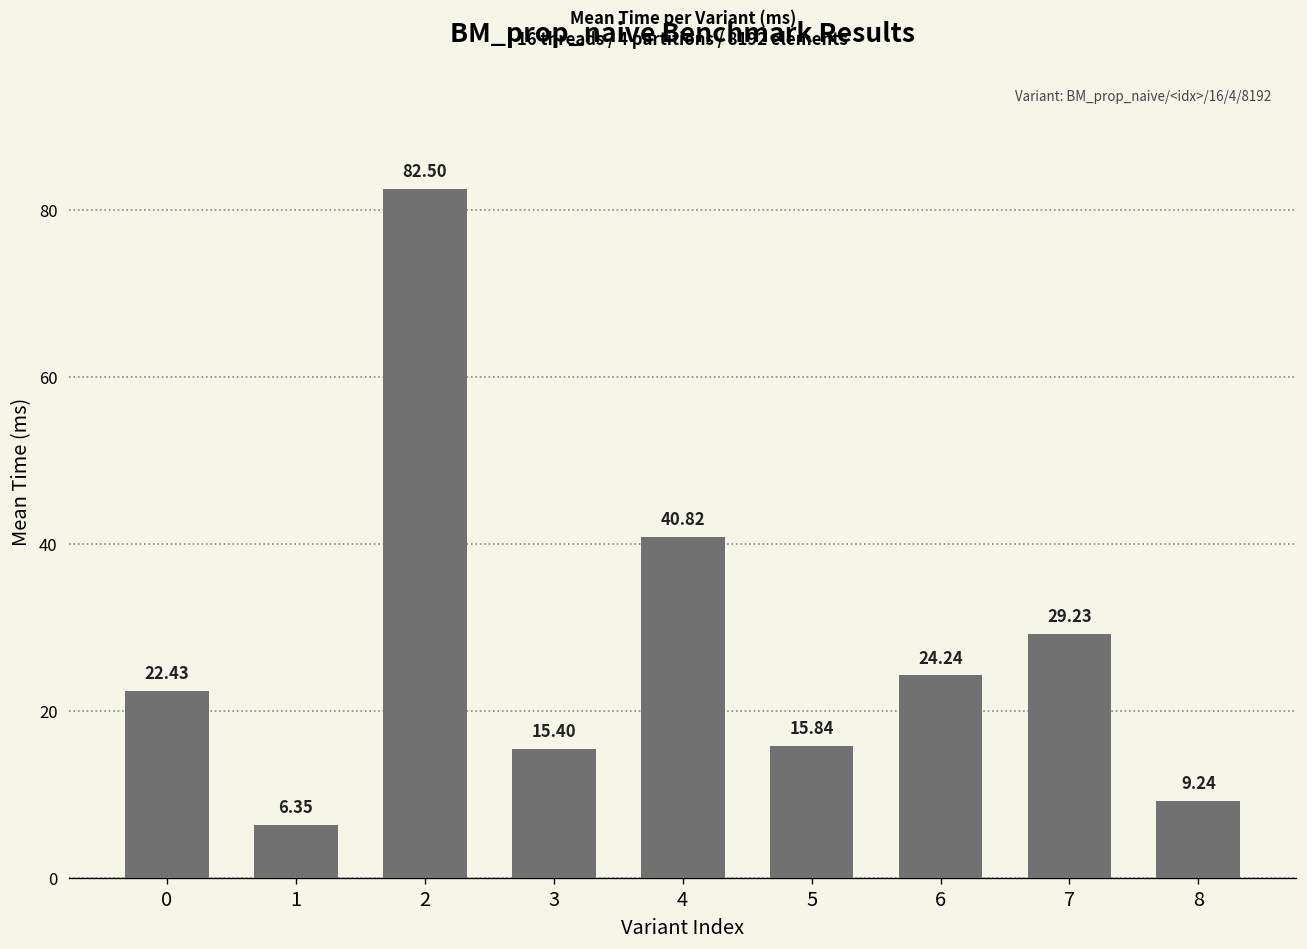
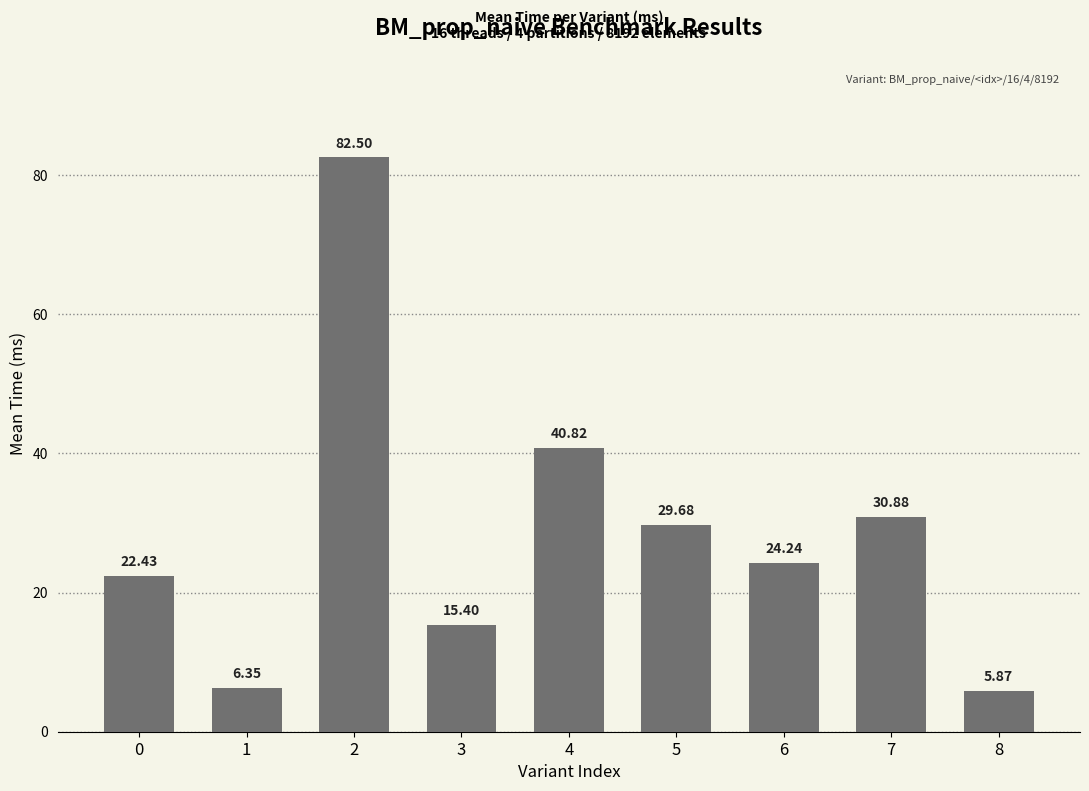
5: 15.84 -> 29.68
7: 29.23 -> 30.88
8: 9.24 -> 5.87
